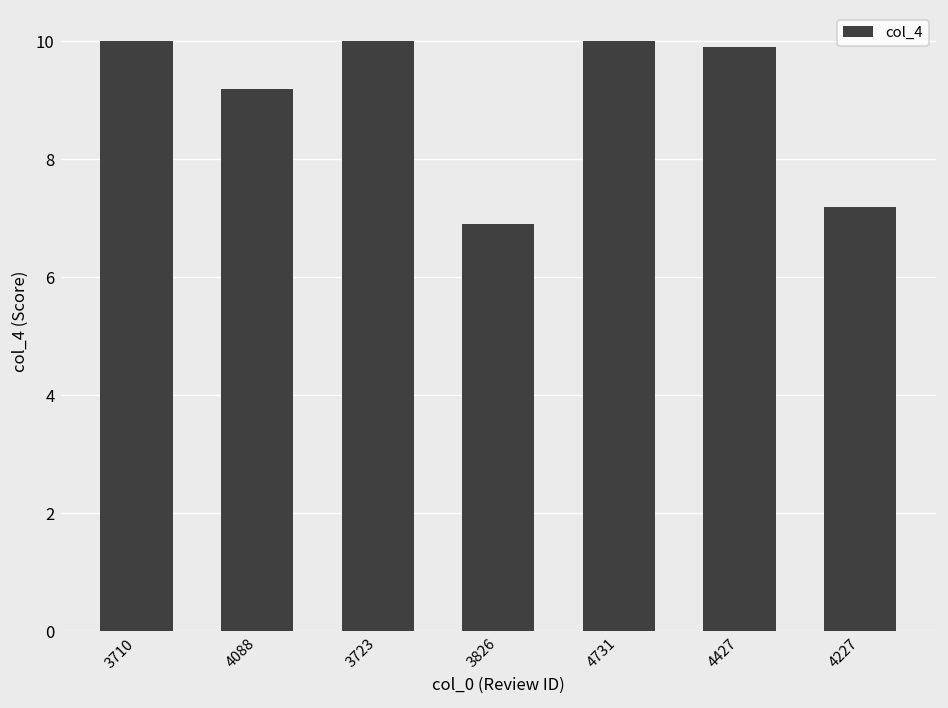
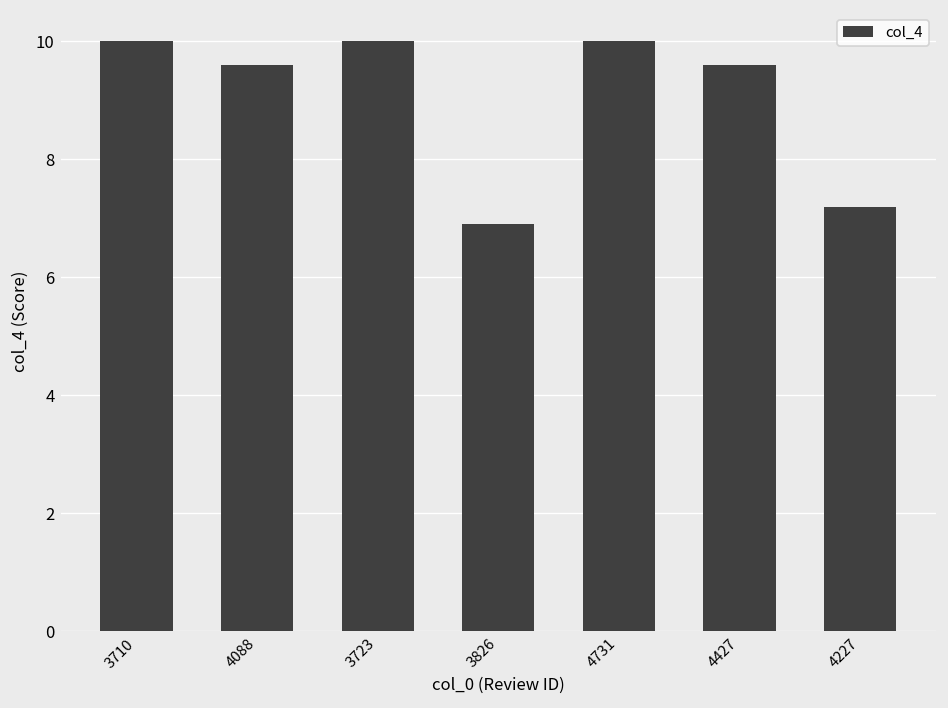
4088: 9.2 -> 9.6
4427: 9.9 -> 9.6
